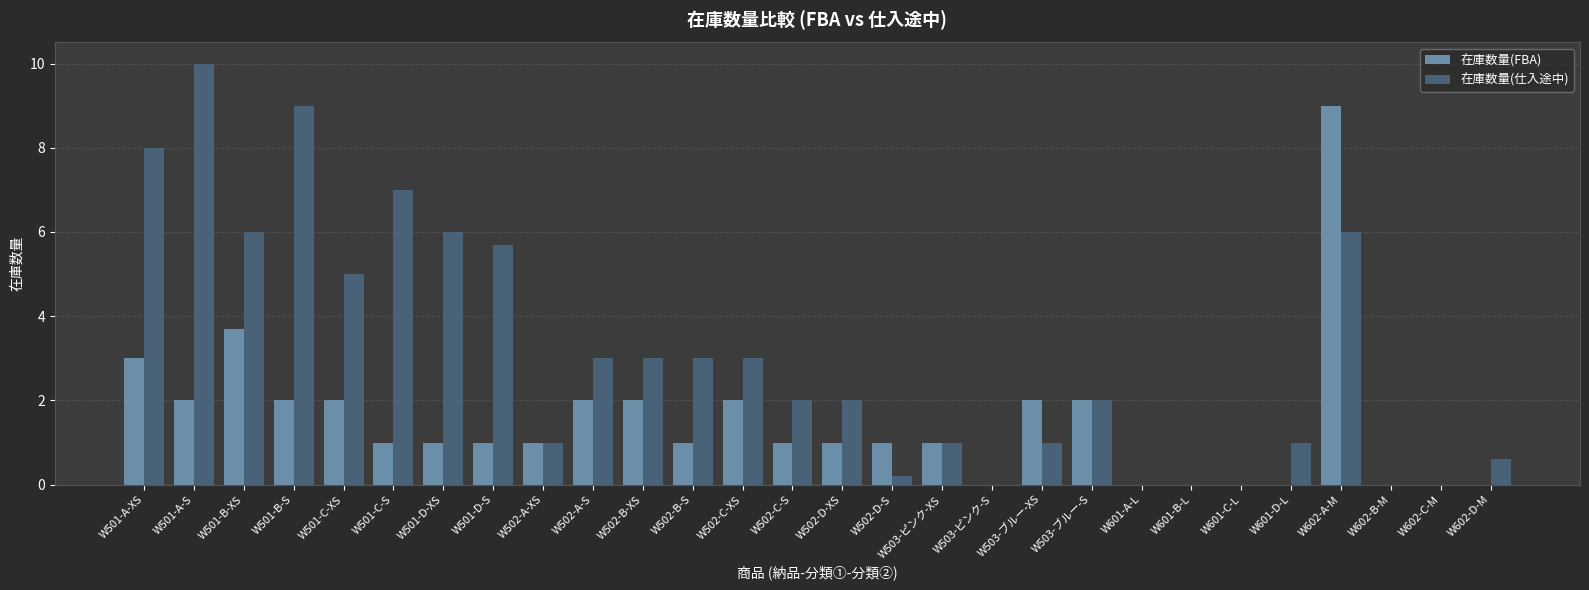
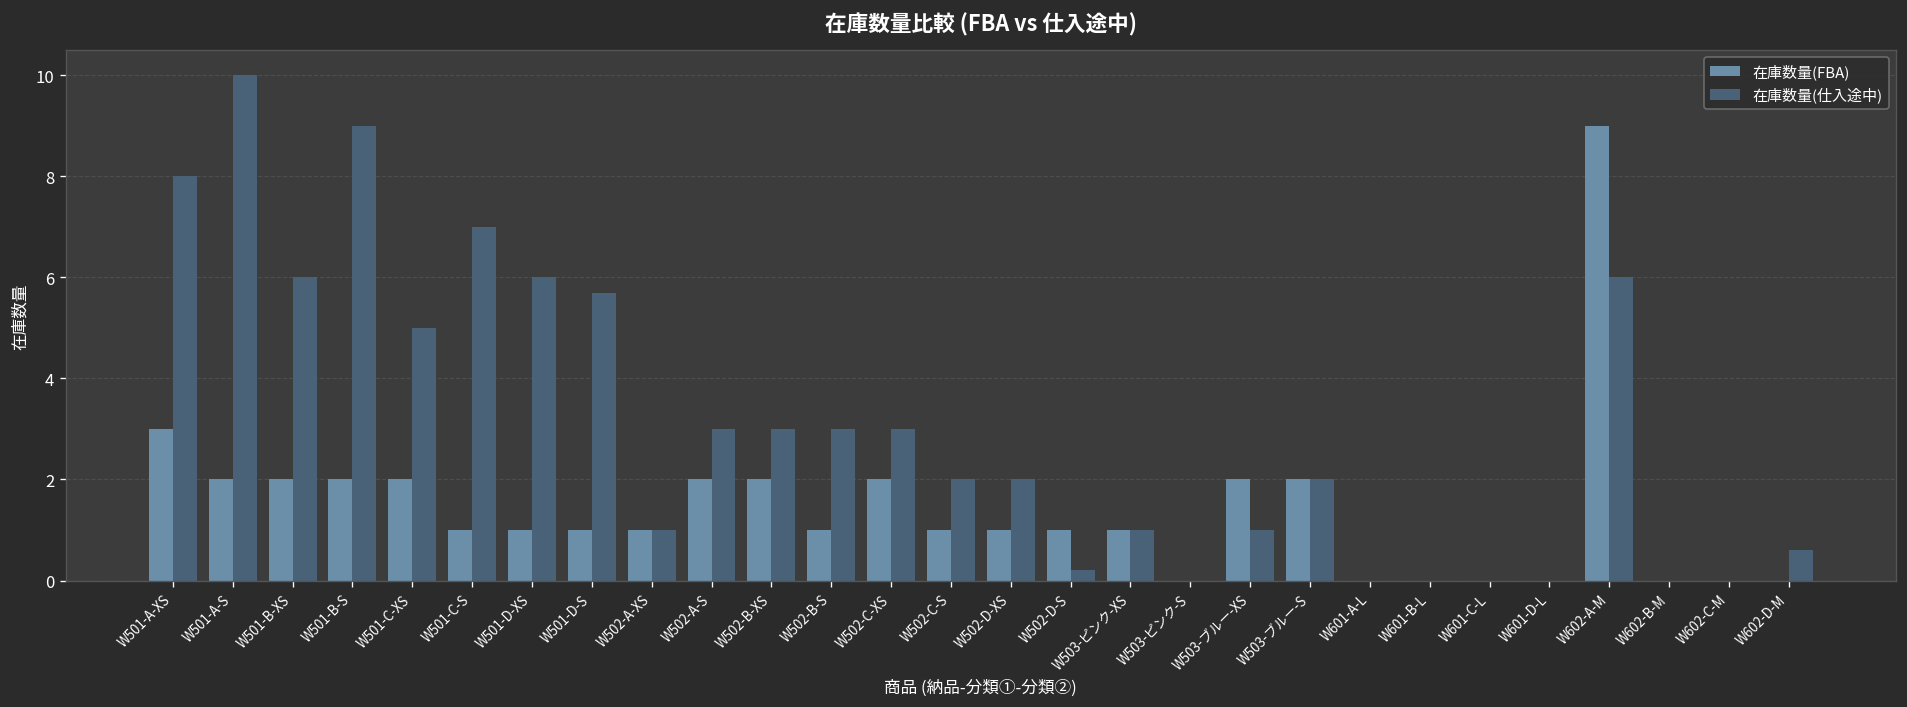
在庫数量(FBA), W501-B-XS: 3.7 -> 2.0
在庫数量(仕入途中), W601-D-L: 1 -> 0
